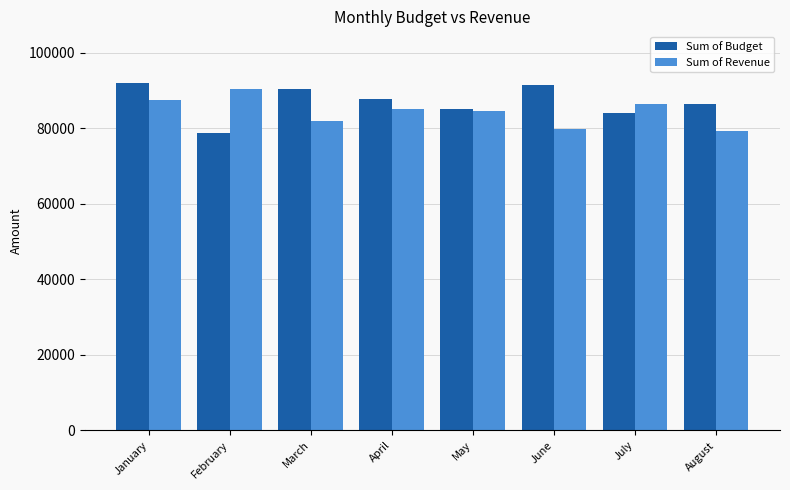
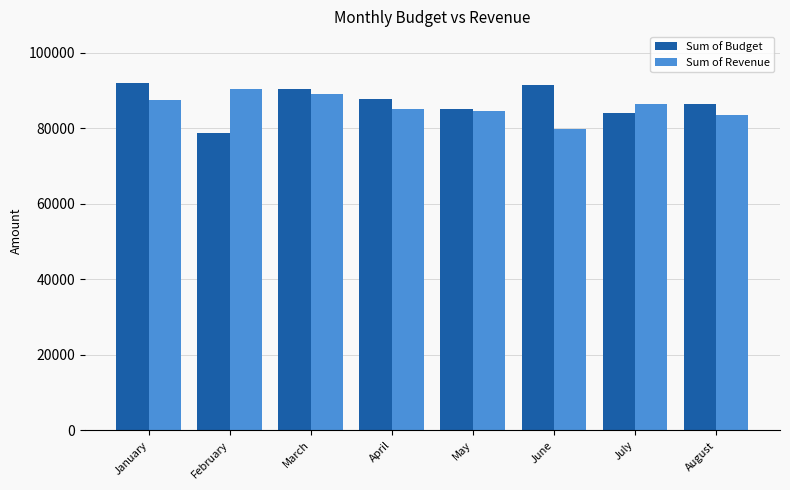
Sum of Revenue, March: 82000 -> 89000
Sum of Revenue, August: 79000 -> 84000
